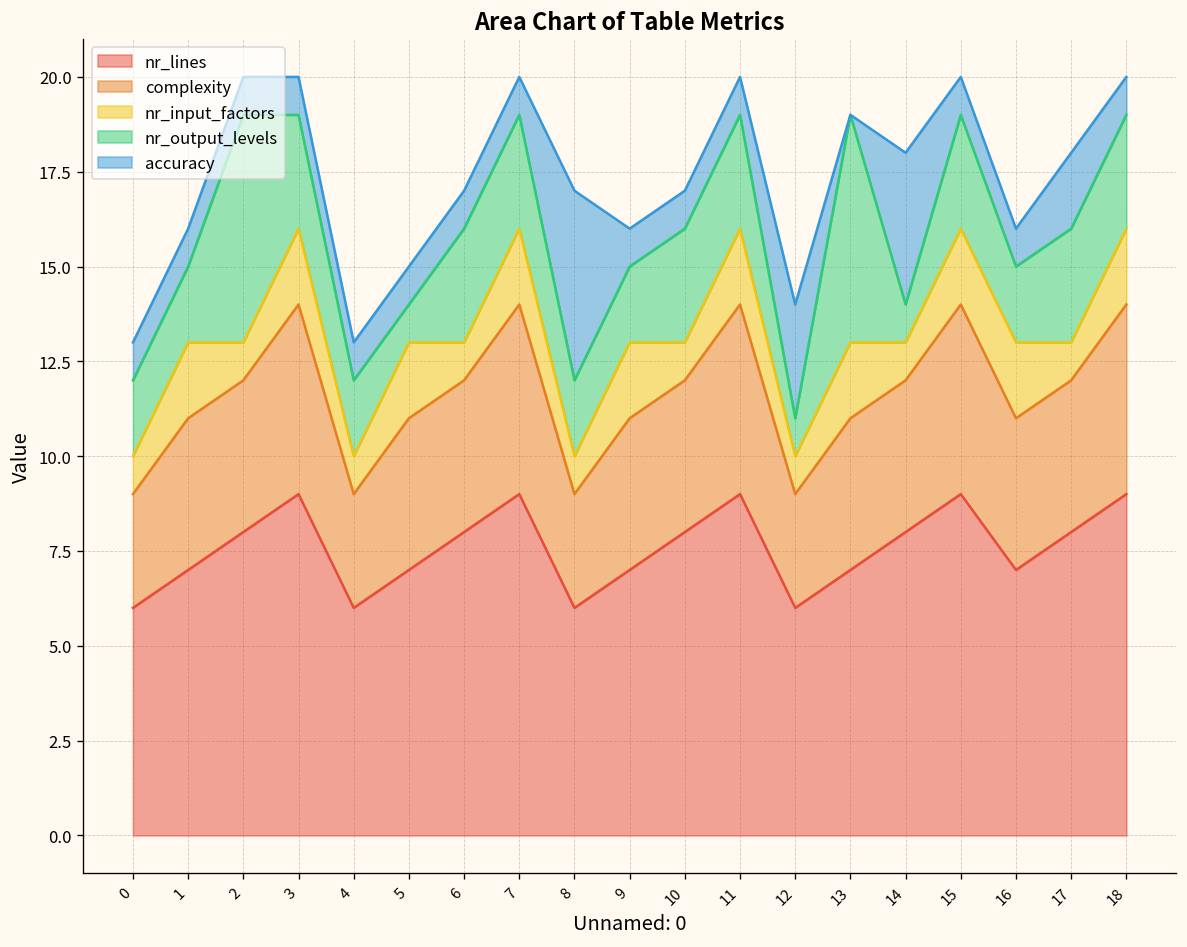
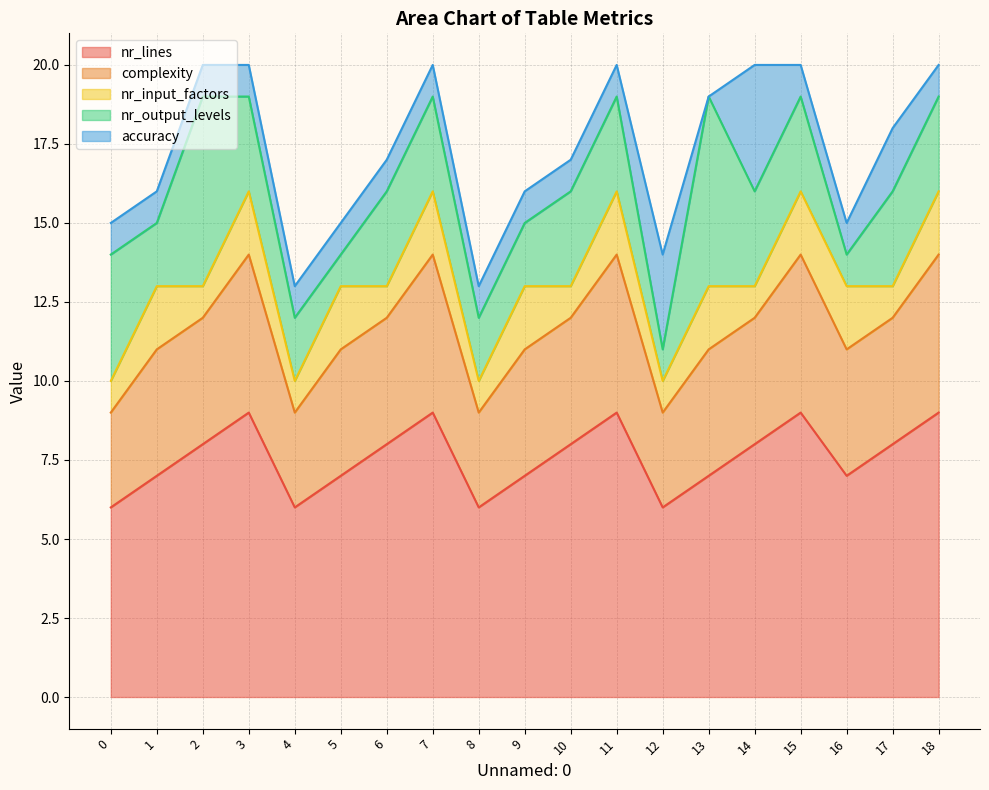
nr_output_levels, 0: 2 -> 4
accuracy, 8: 5 -> 1
nr_output_levels, 14: 1 -> 3
nr_output_levels, 16: 2 -> 1
